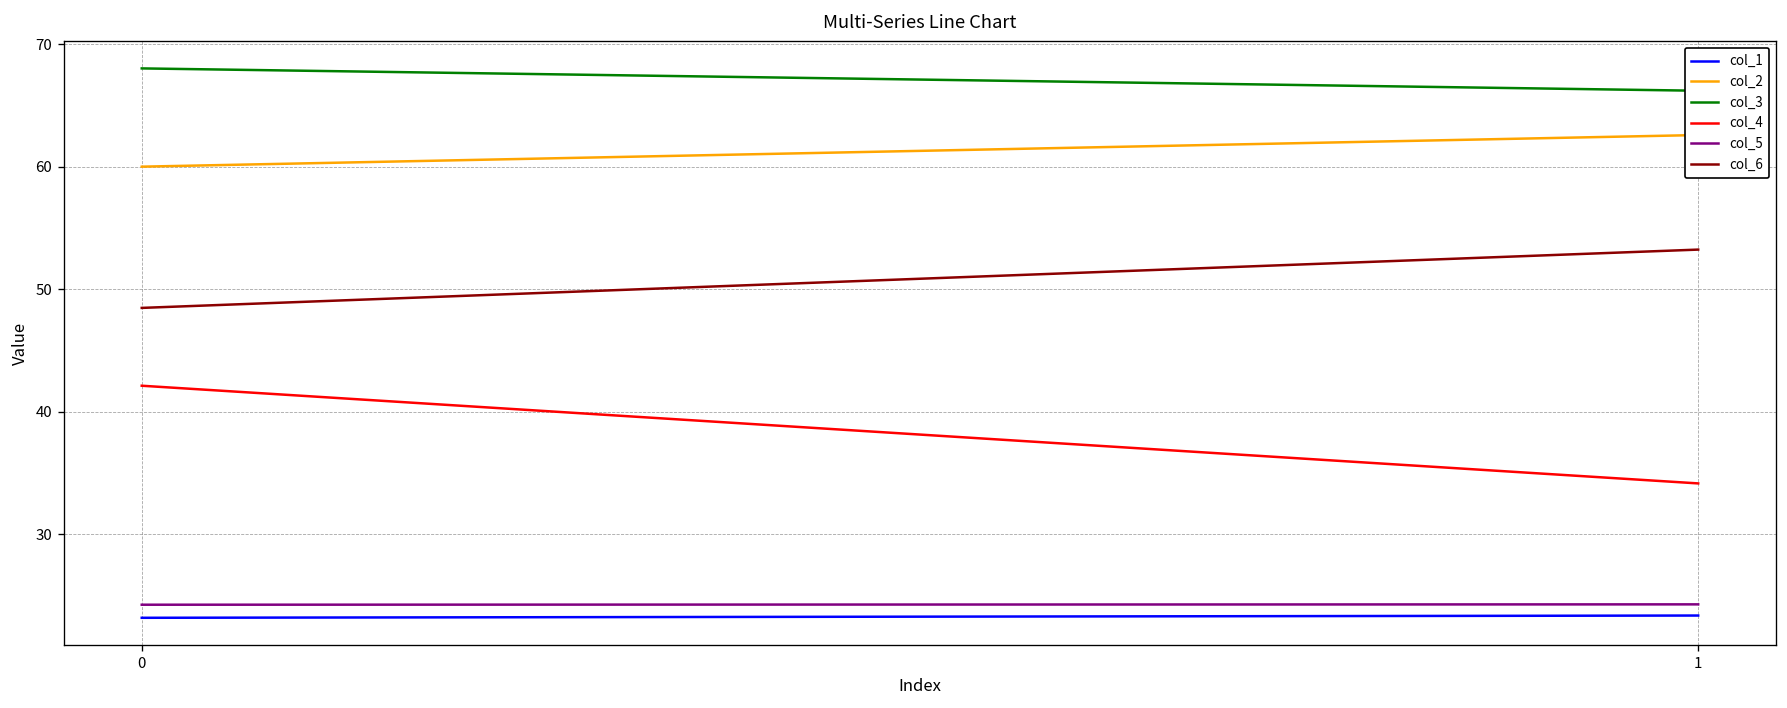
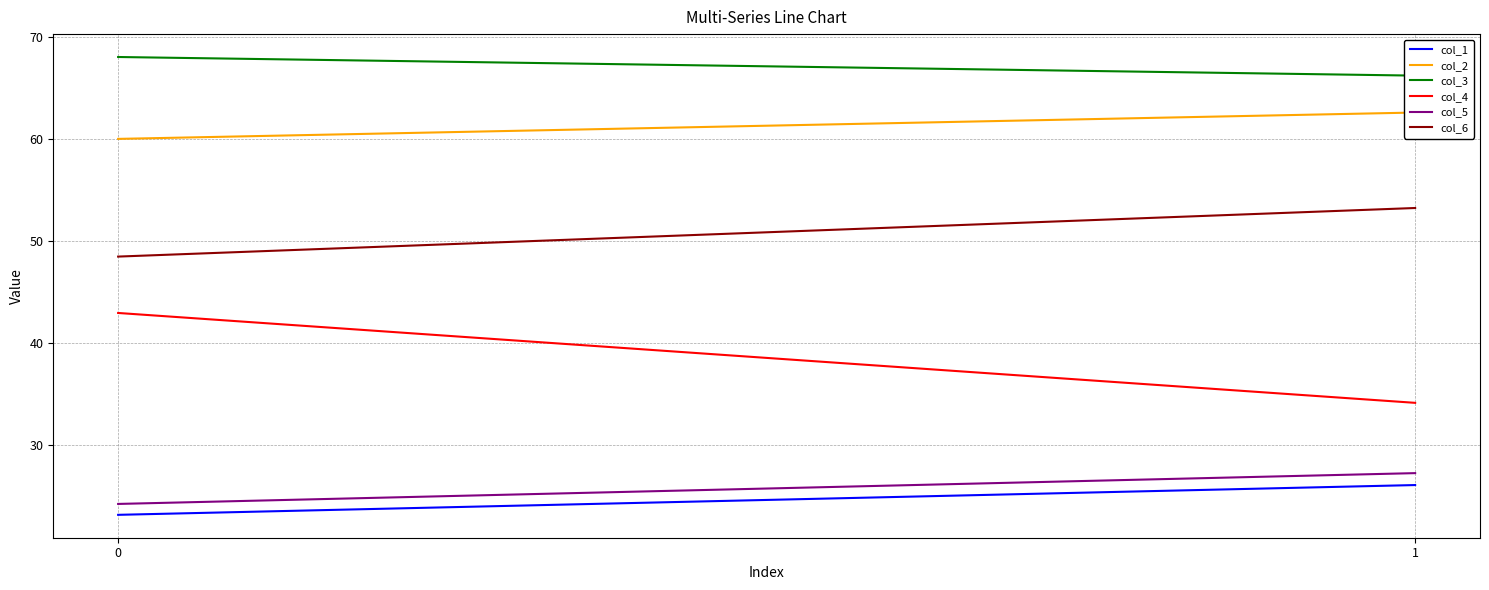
col_4, 0: 42.1 -> 43.0
col_1, 1: 23.4 -> 26.1
col_5, 1: 24.3 -> 27.3
